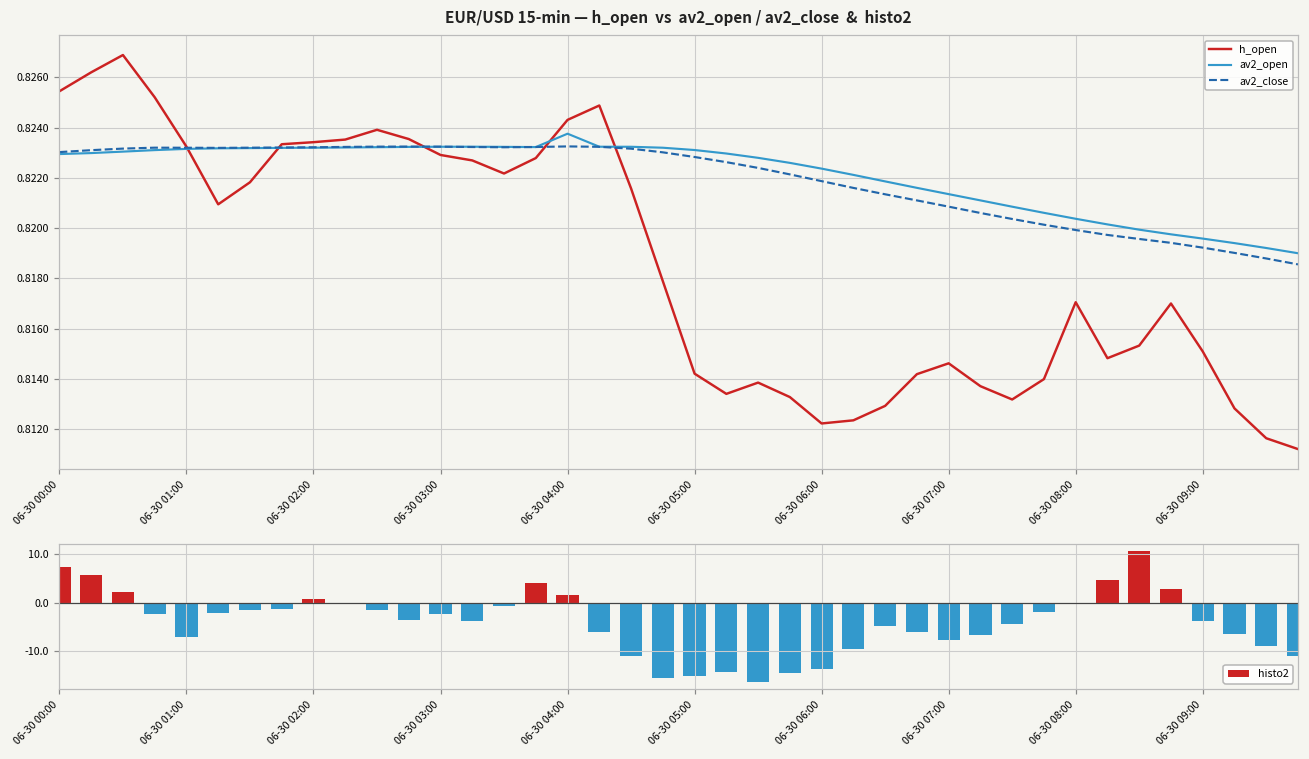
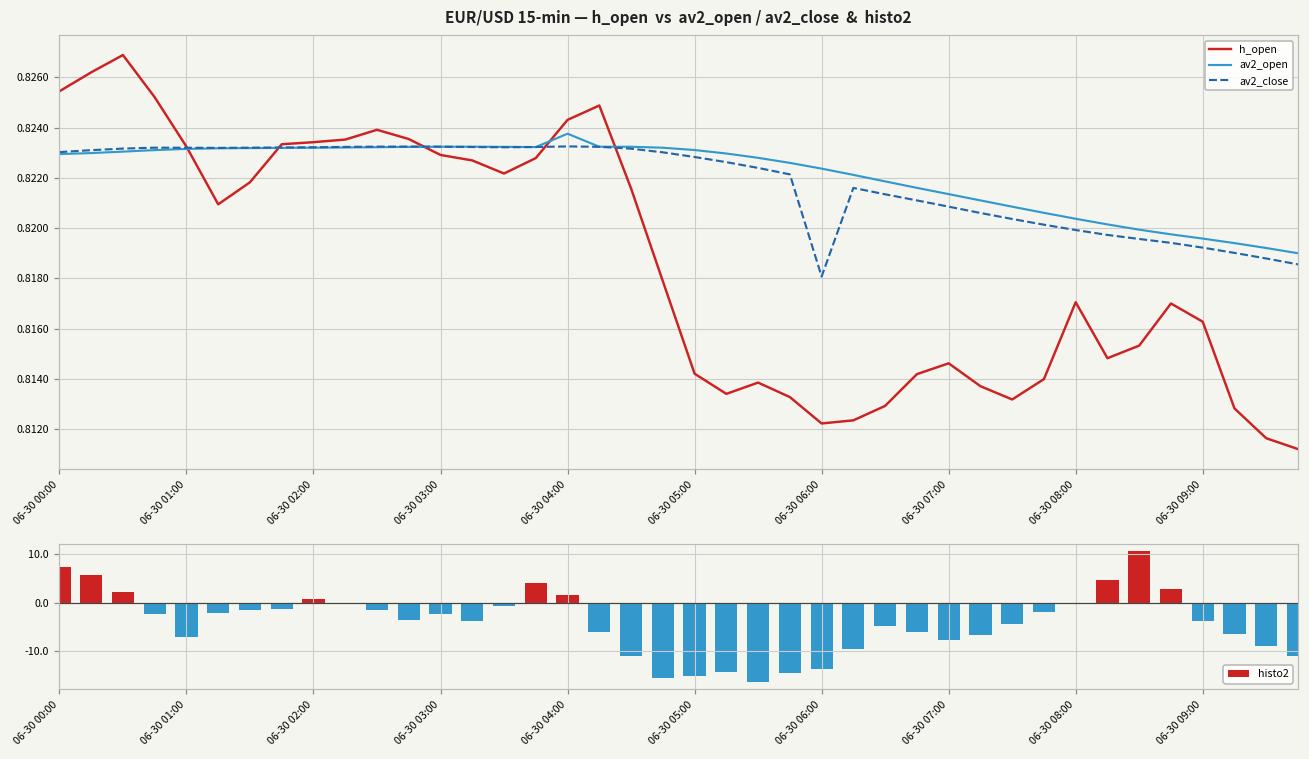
EUR/USD 15-min — h_open vs av2_open / av2_close & histo2, av2_close, 06-30 06:00: 0.8219 -> 0.8181
EUR/USD 15-min — h_open vs av2_open / av2_close & histo2, h_open, 06-30 09:00: 0.8151 -> 0.8163
